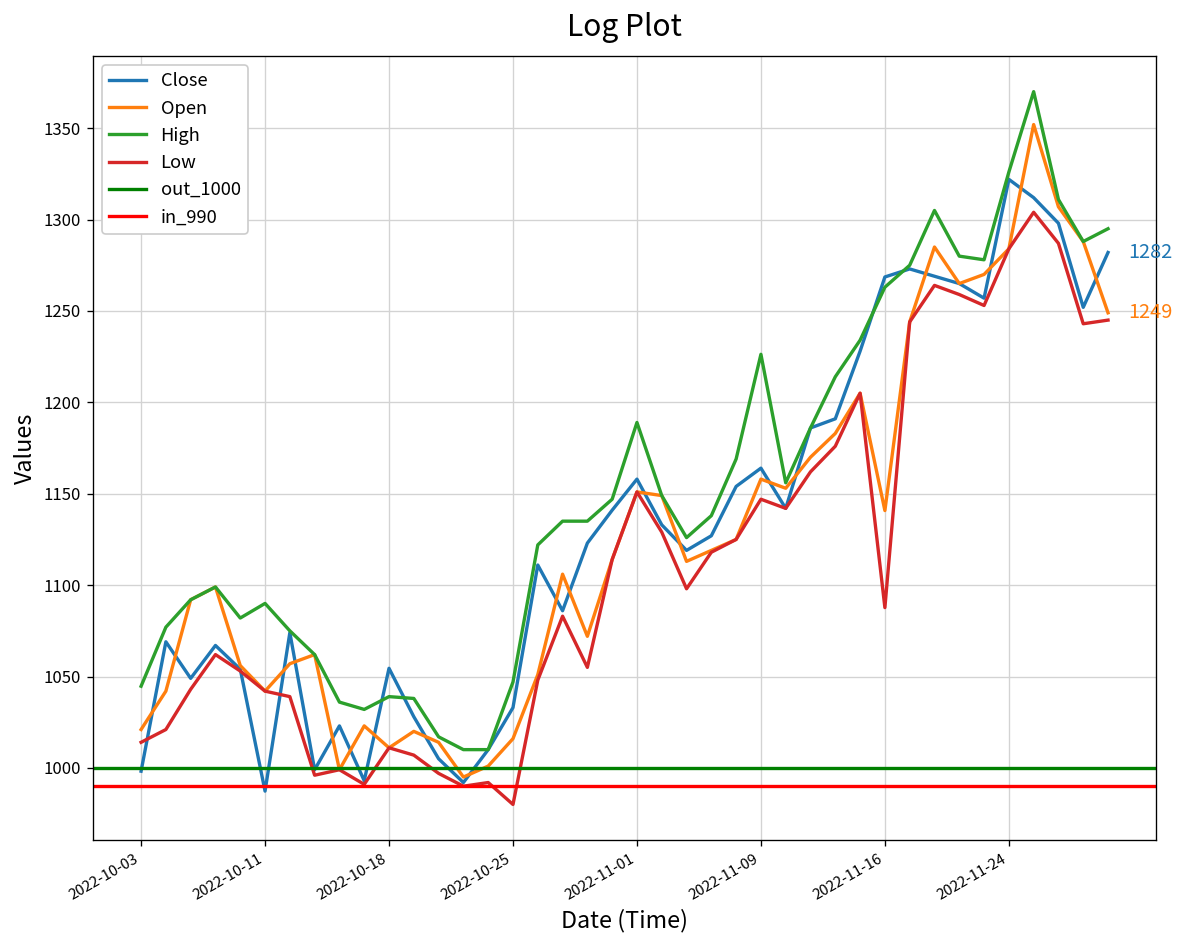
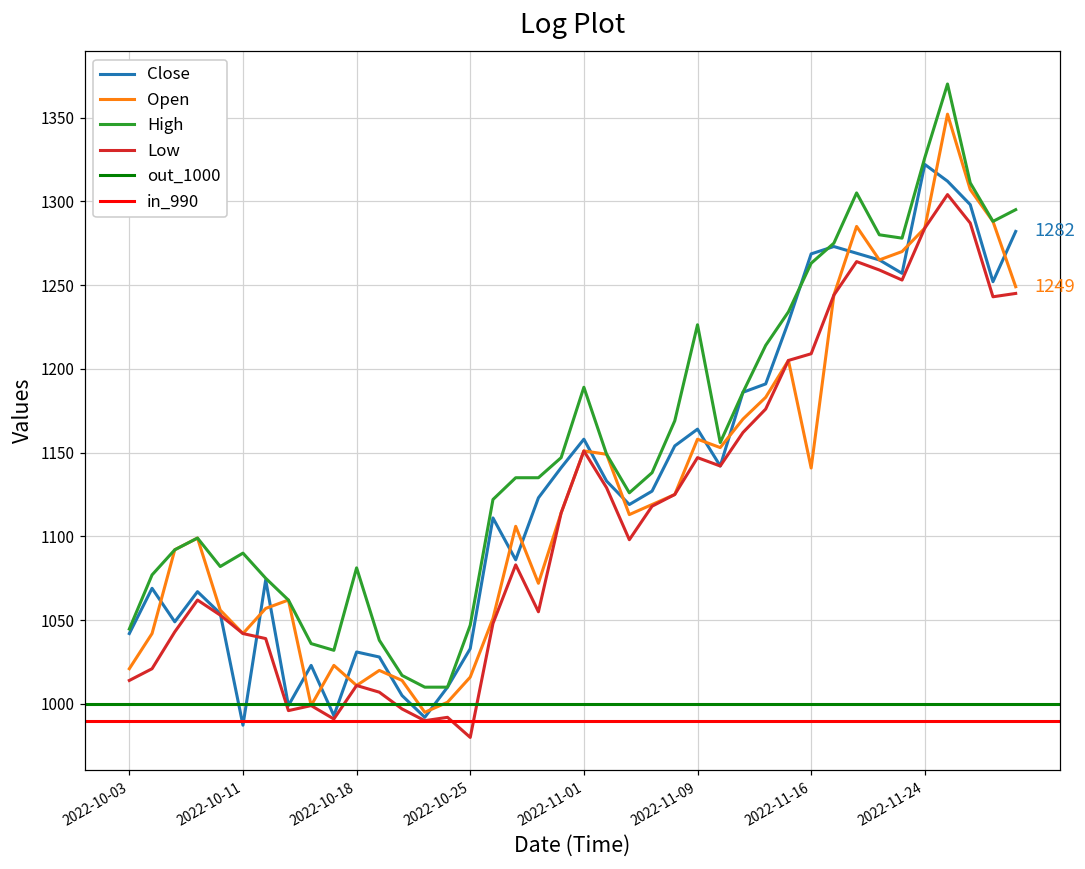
Close, 2022-10-03: 998 -> 1042
Close, 2022-10-18: 1055 -> 1031
High, 2022-10-18: 1039 -> 1081
Low, 2022-11-16: 1088 -> 1209
